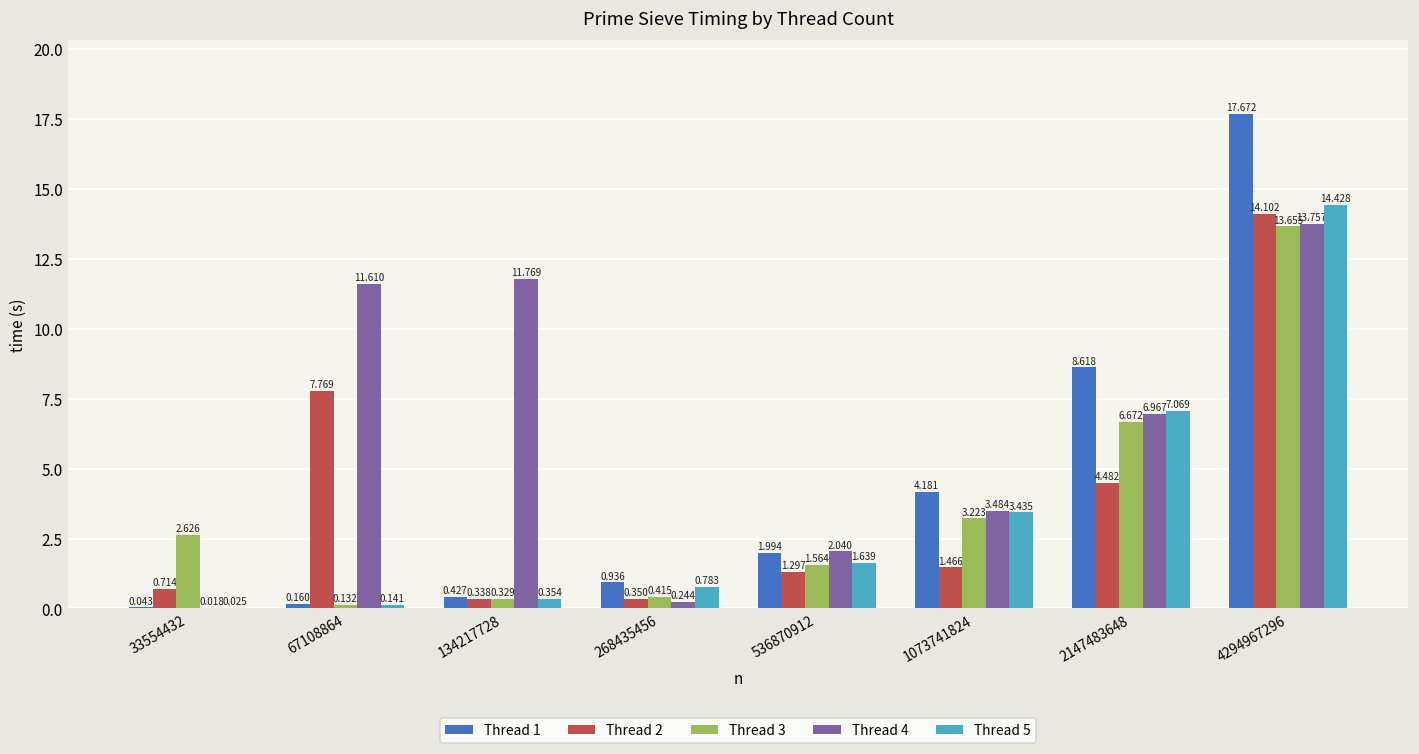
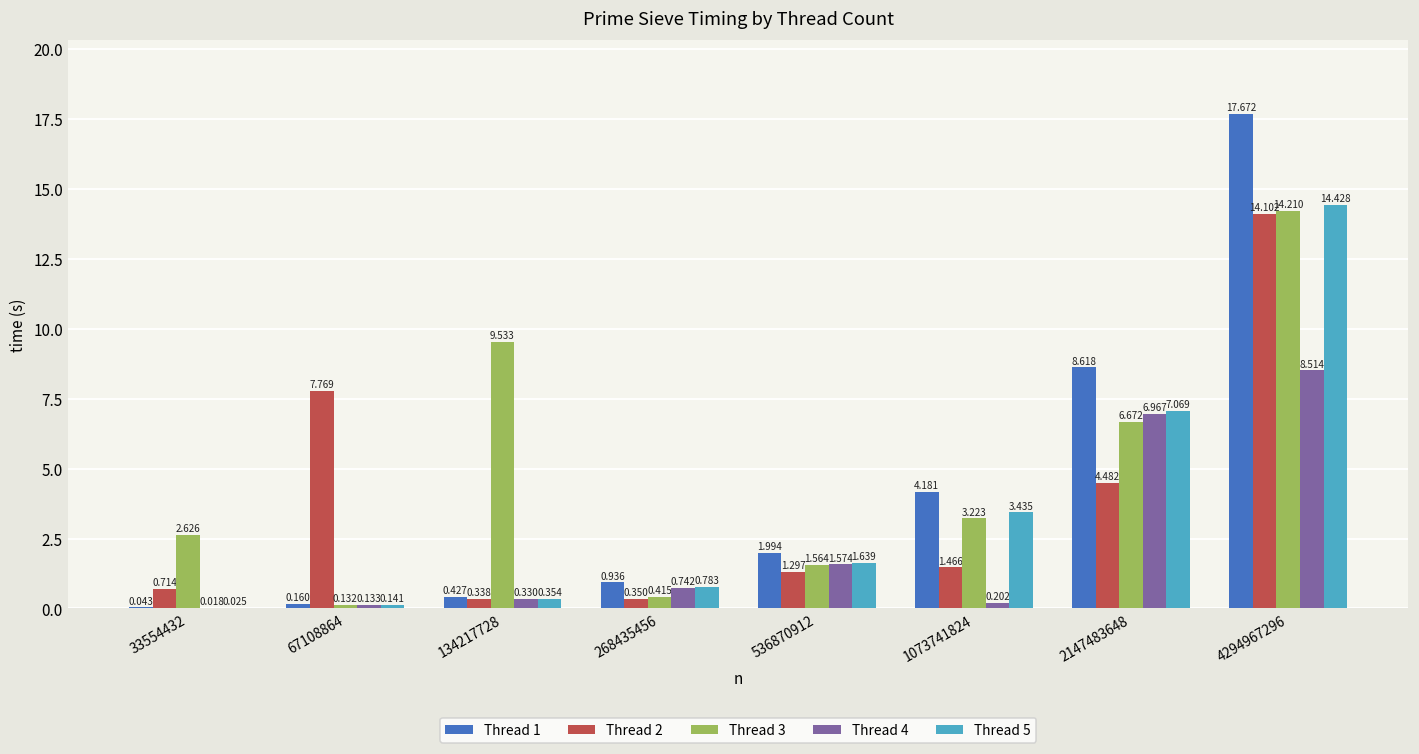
Thread 4, 67108864: 11.610 -> 0.133
Thread 3, 134217728: 0.329 -> 9.533
Thread 4, 134217728: 11.769 -> 0.330
Thread 4, 268435456: 0.244 -> 0.742
Thread 4, 536870912: 2.040 -> 1.574
Thread 4, 1073741824: 3.484 -> 0.202
Thread 3, 4294967296: 13.655 -> 14.210
Thread 4, 4294967296: 13.757 -> 8.514
